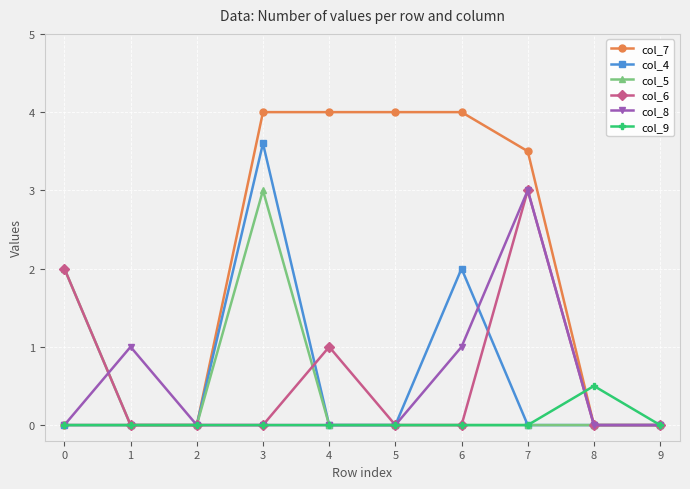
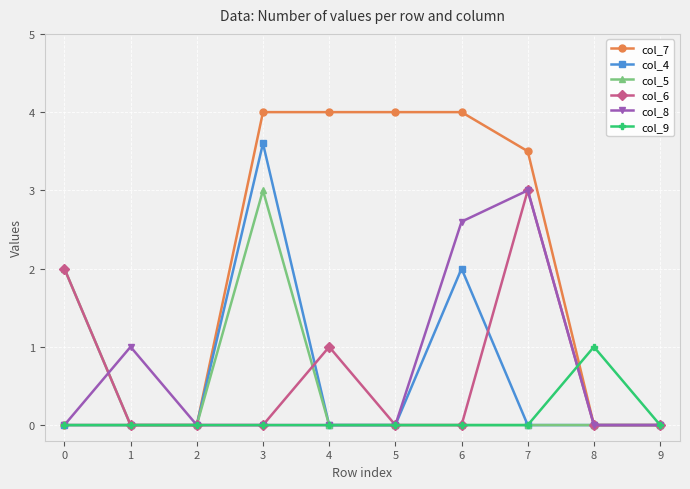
col_8, 6: 1.0 -> 2.6
col_9, 8: 0.5 -> 1.0
